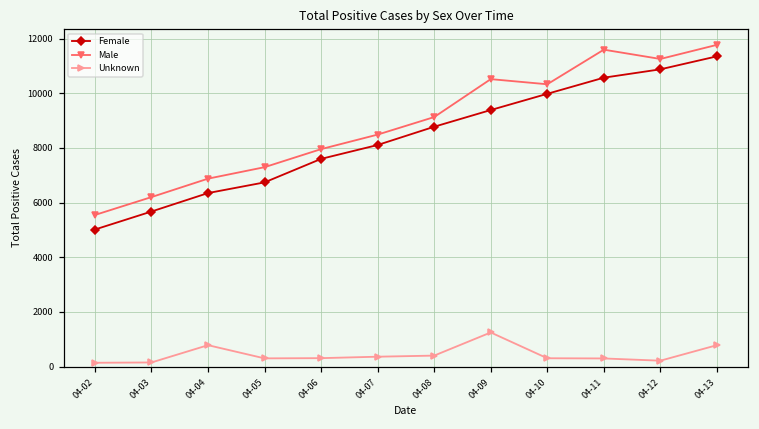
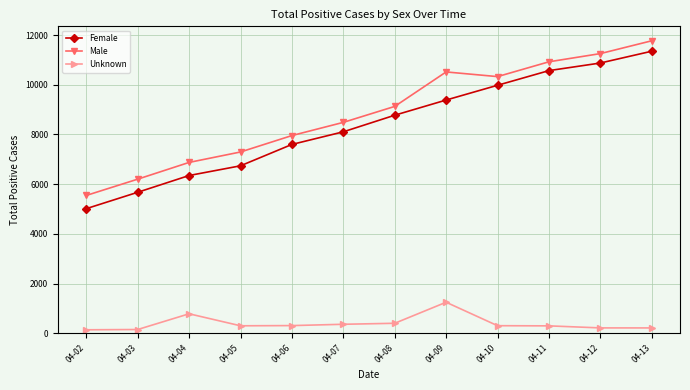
Male, 04-11: 11600 -> 10900
Unknown, 04-13: 800 -> 200
